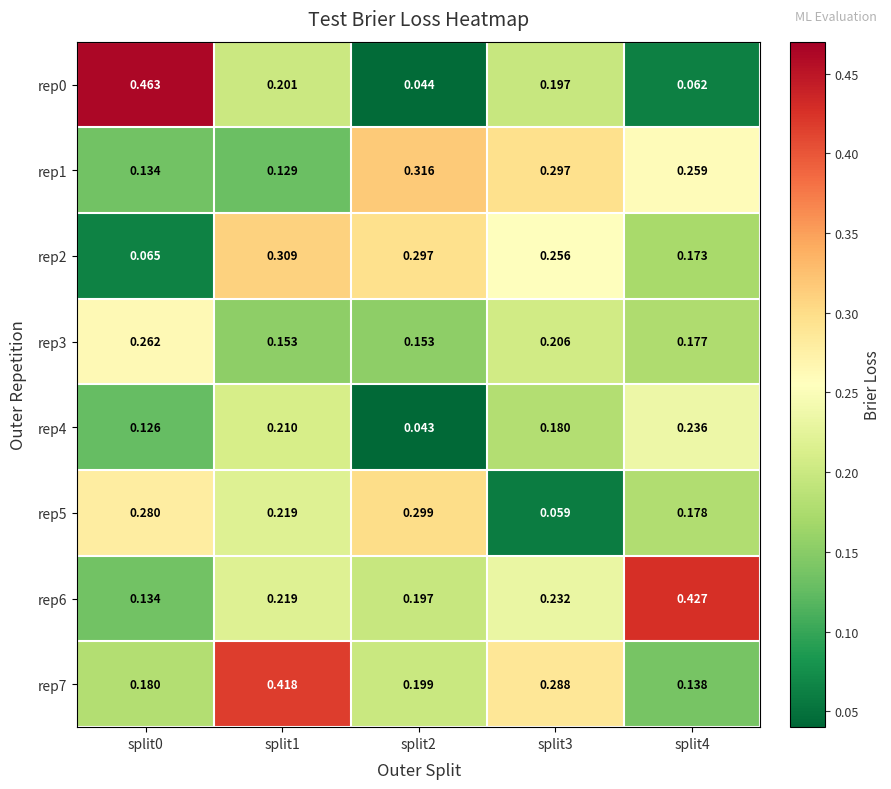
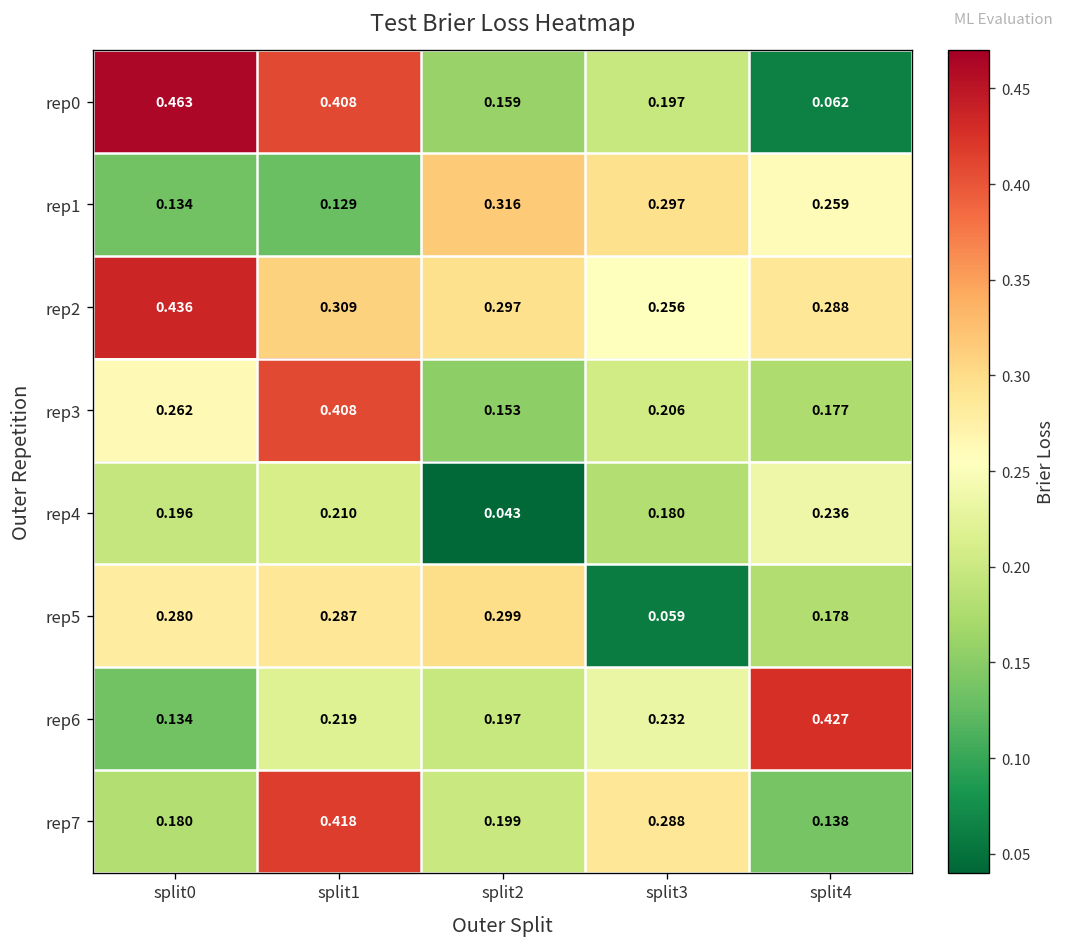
rep0, split1: 0.201 -> 0.408
rep0, split2: 0.044 -> 0.159
rep2, split0: 0.065 -> 0.436
rep2, split4: 0.173 -> 0.288
rep3, split1: 0.153 -> 0.408
rep4, split0: 0.126 -> 0.196
rep5, split1: 0.219 -> 0.287
